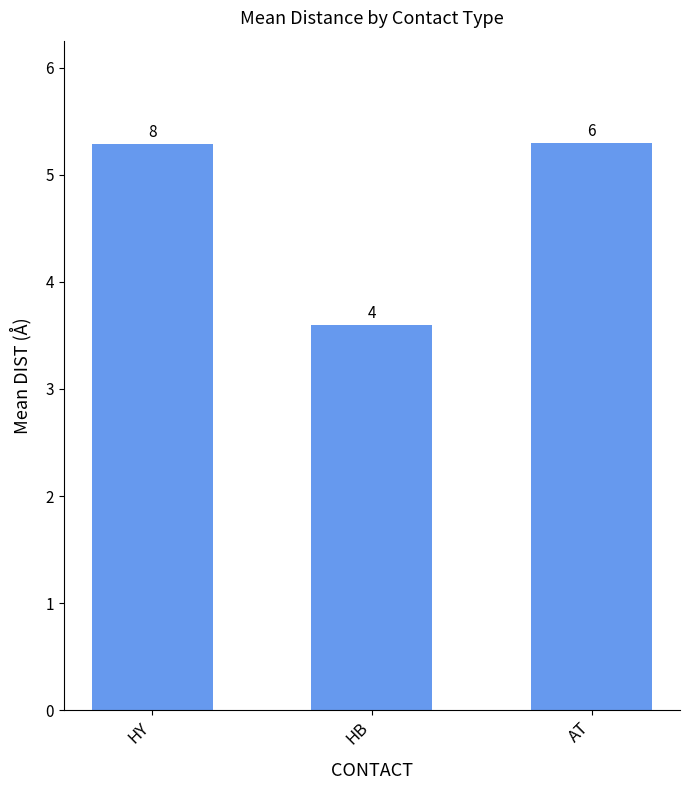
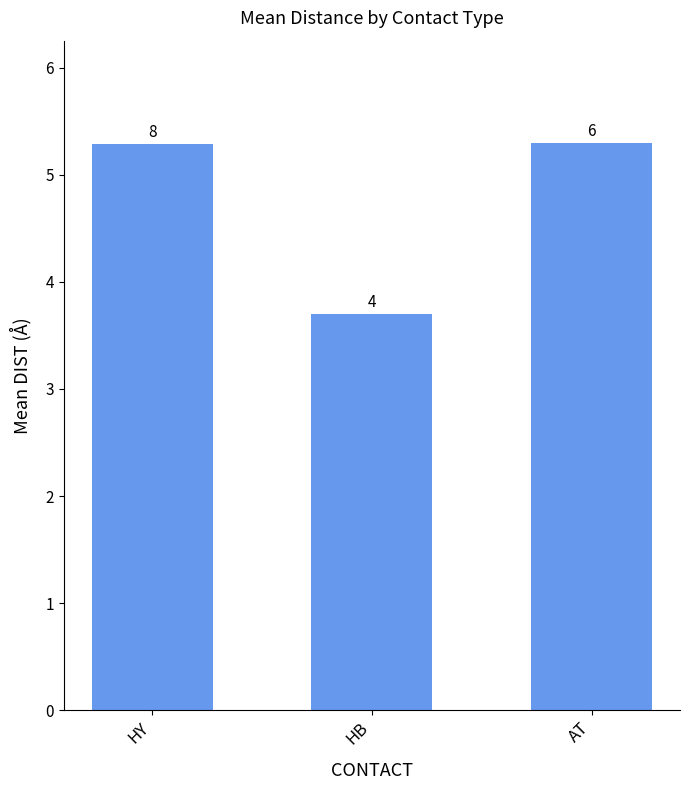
HB: 3.6 -> 3.7
